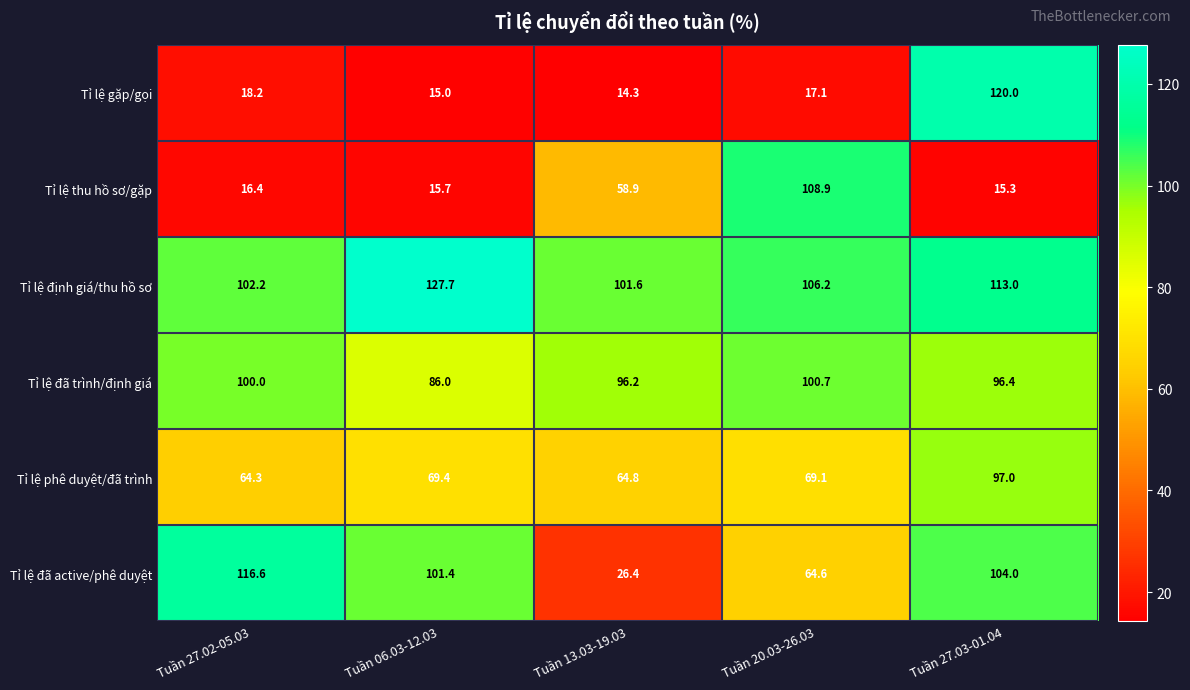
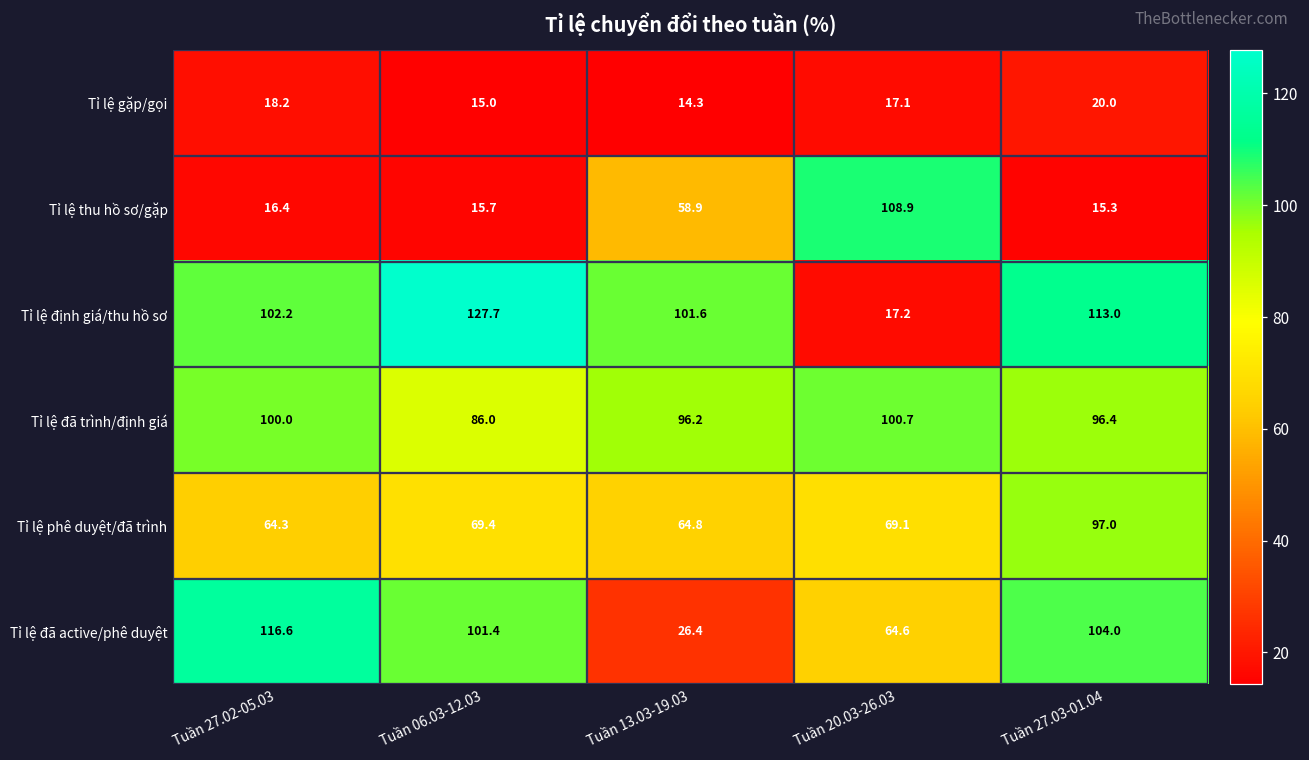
Tỉ lệ gặp/gọi, Tuần 27.03-01.04: 120.0 -> 20.0
Tỉ lệ định giá/thu hồ sơ, Tuần 20.03-26.03: 106.2 -> 17.2
